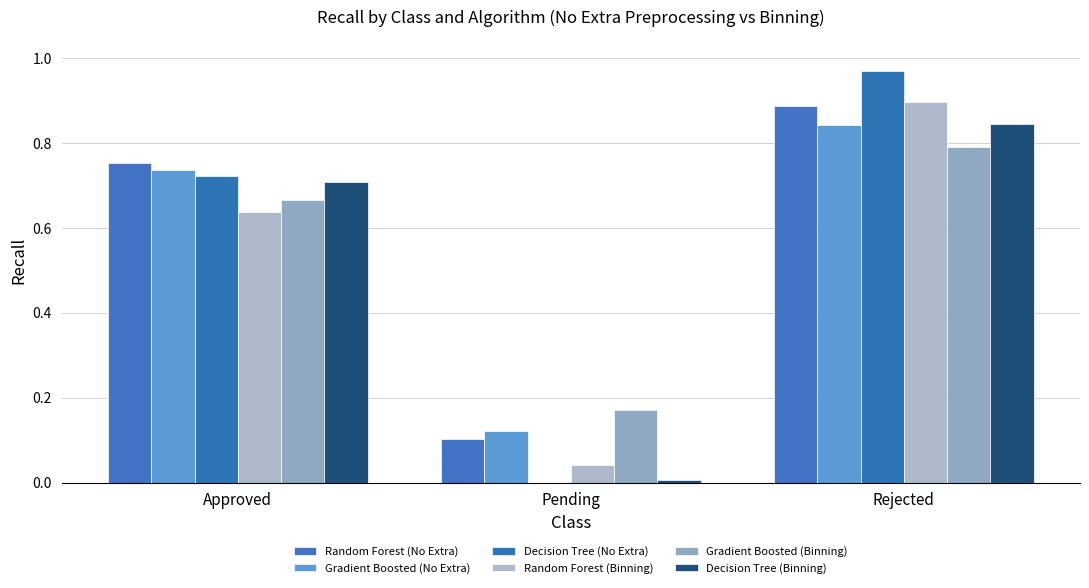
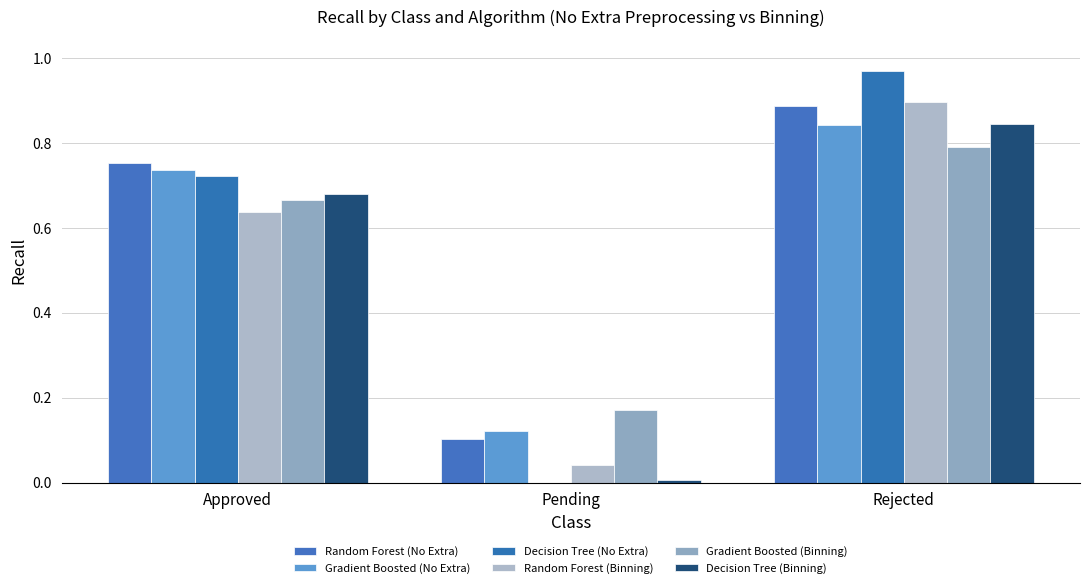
Decision Tree (Binning), Approved: 0.71 -> 0.68
